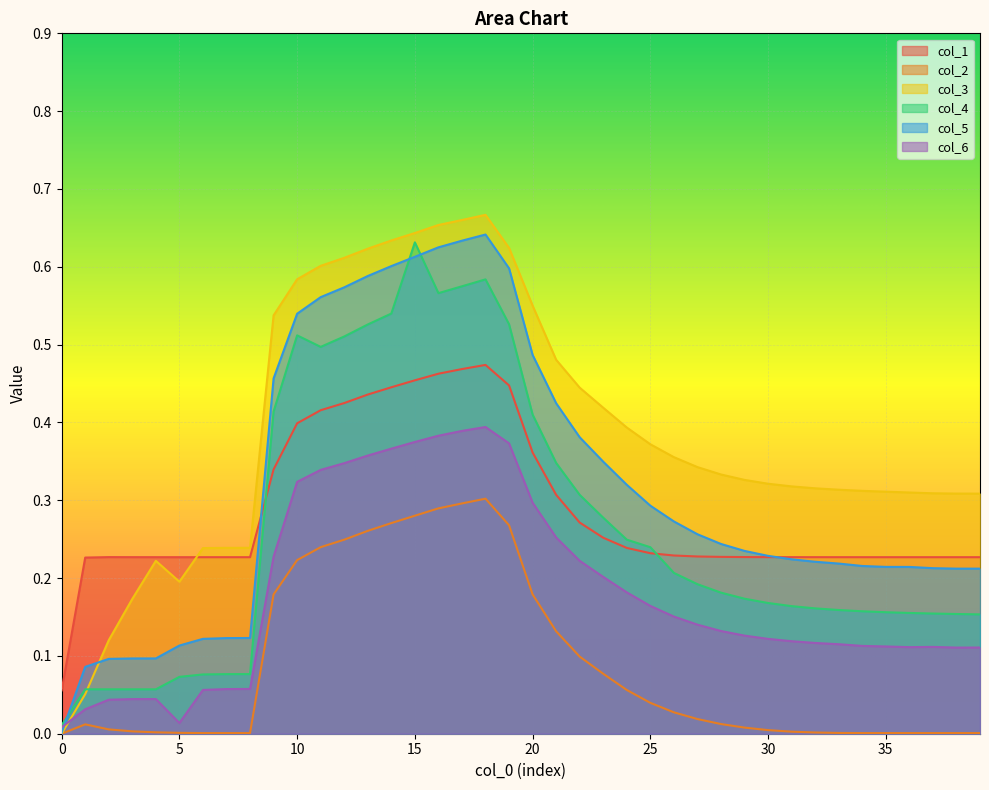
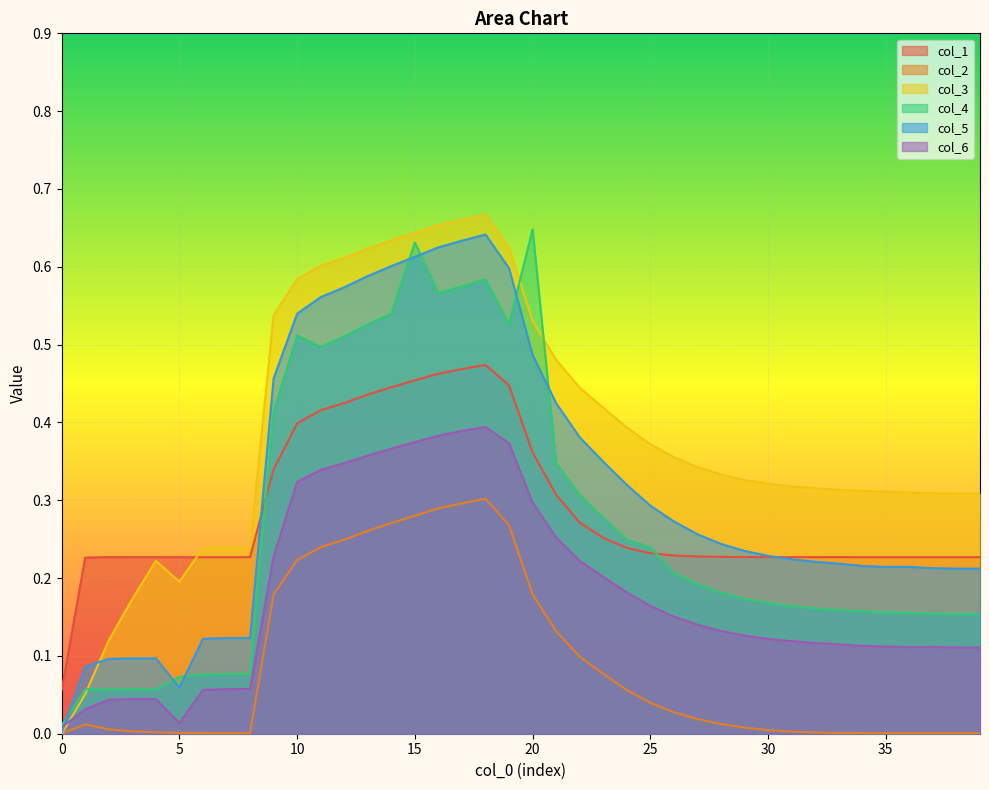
col_5, 5: 0.11 -> 0.06
col_3, 20: 0.55 -> 0.53
col_4, 20: 0.41 -> 0.65
